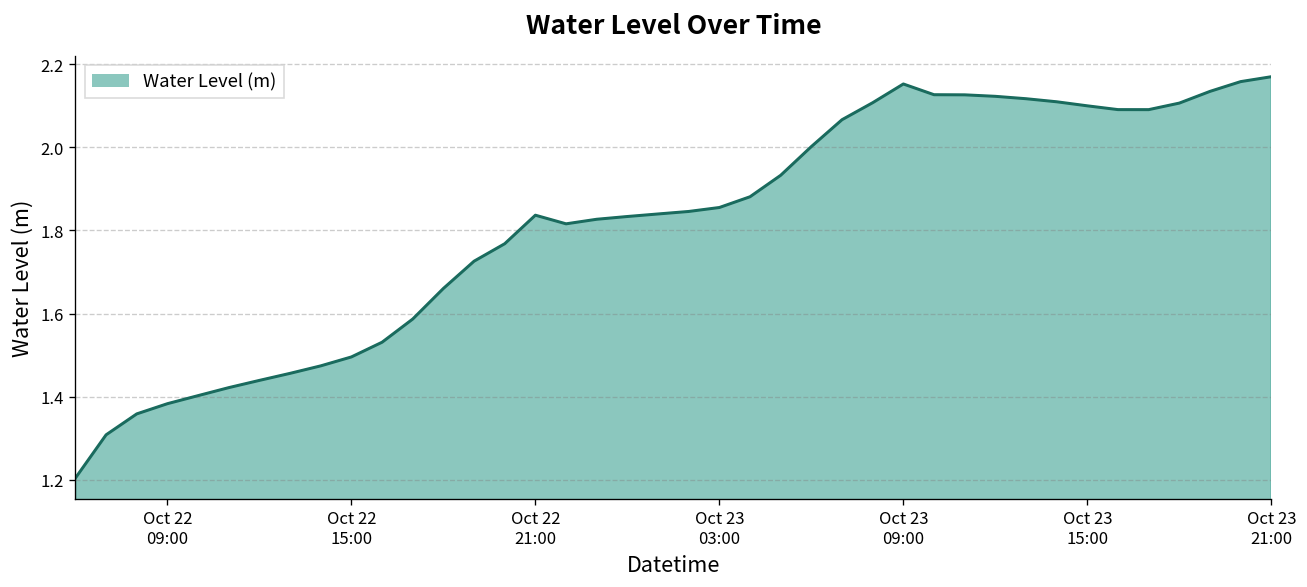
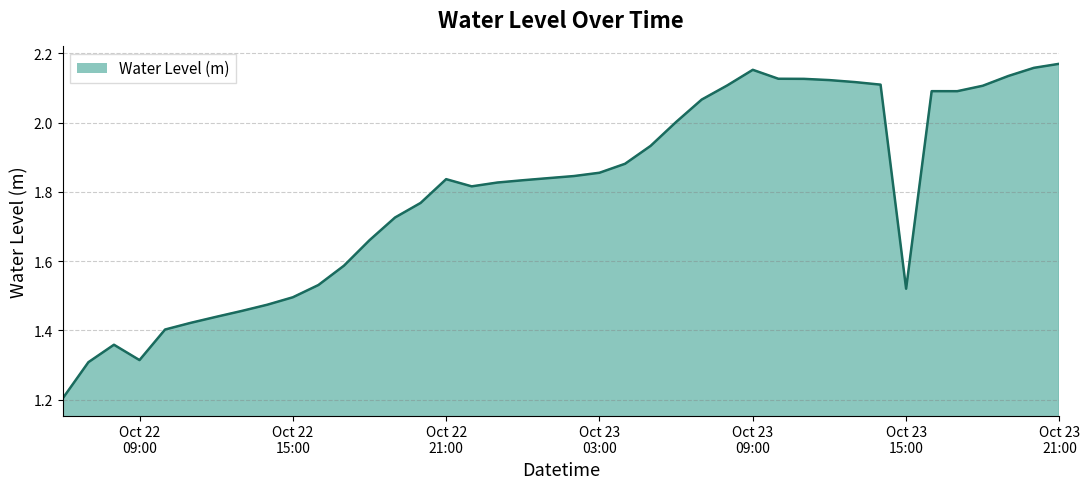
Oct 22 09:00: 1.38 -> 1.31
Oct 23 15:00: 2.10 -> 1.52
